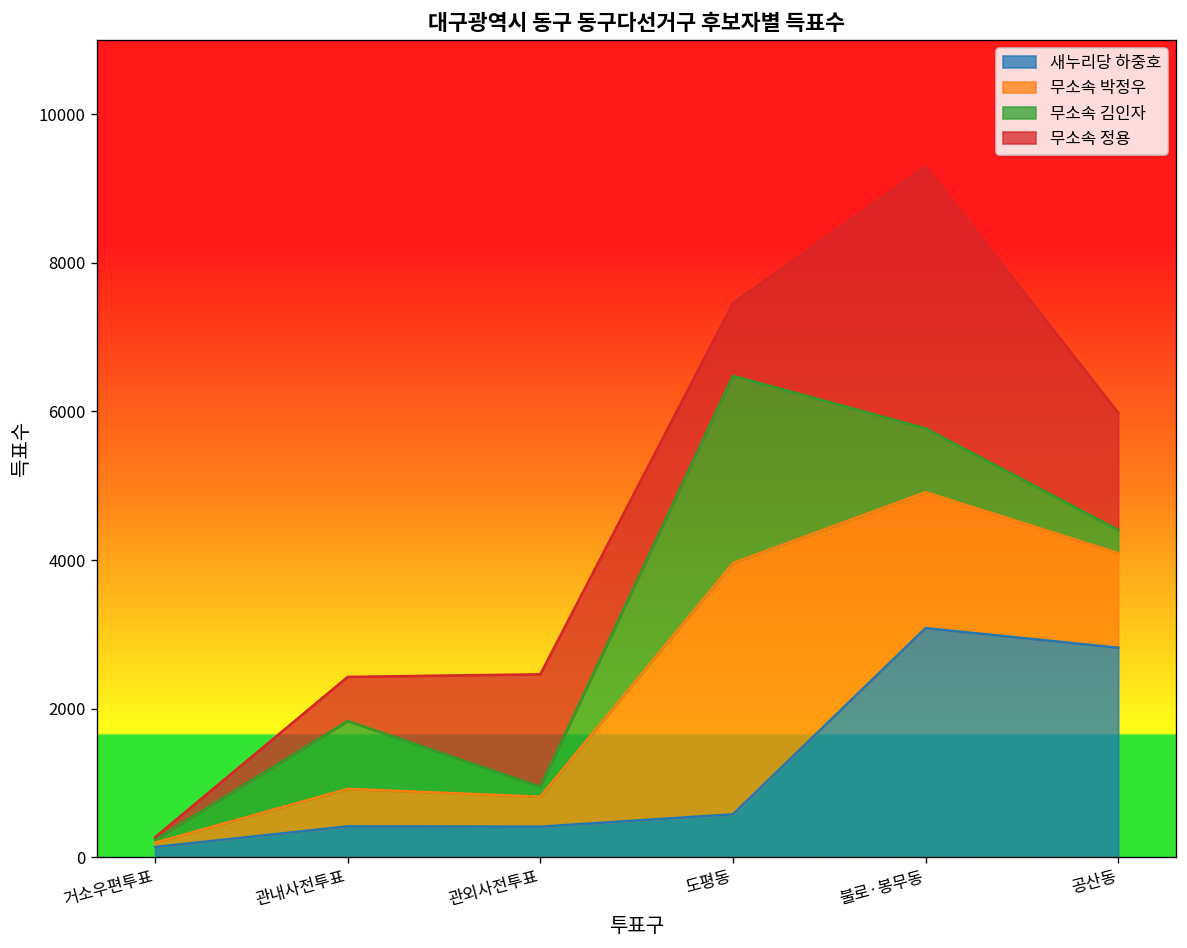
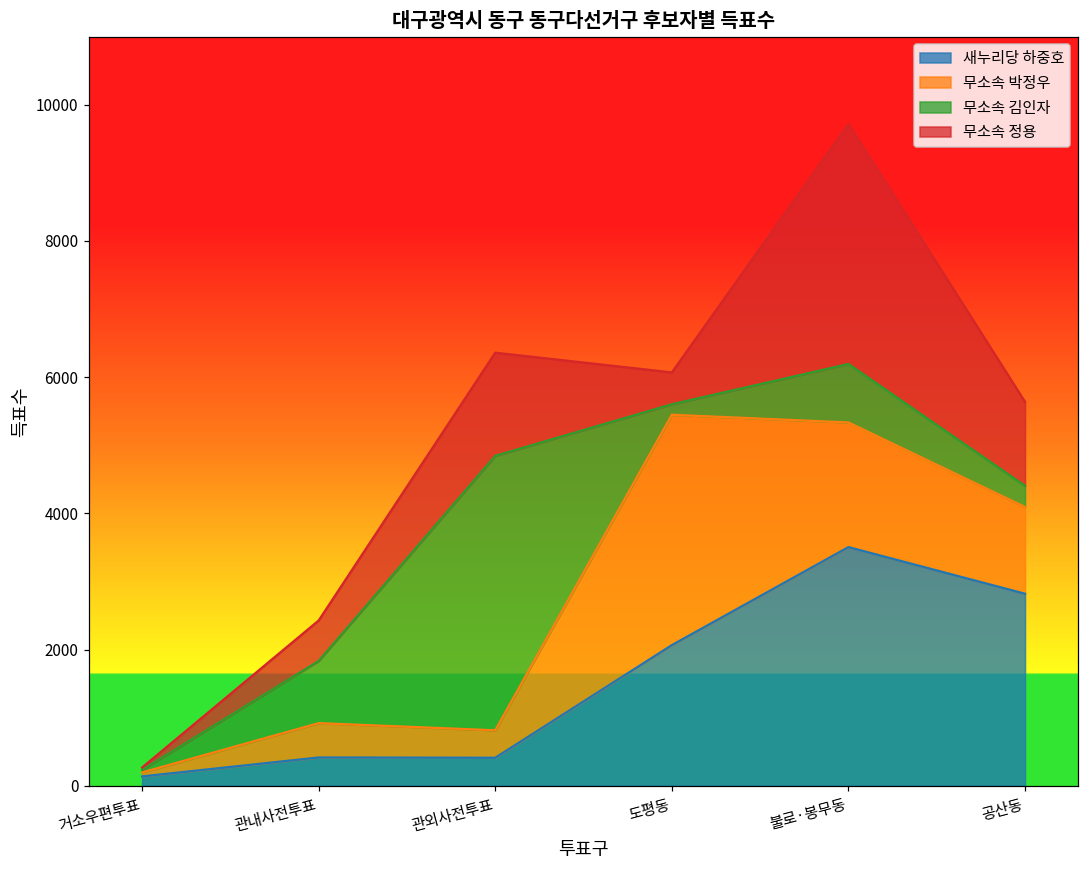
무소속 김인자, 관외사전투표: 100 -> 4000
새누리당 하중호, 도평동: 600 -> 2100
무소속 김인자, 도평동: 2500 -> 200
무소속 정용, 도평동: 1000 -> 500
새누리당 하중호, 불로·봉무동: 3100 -> 3500
무소속 정용, 공산동: 1600 -> 1200
